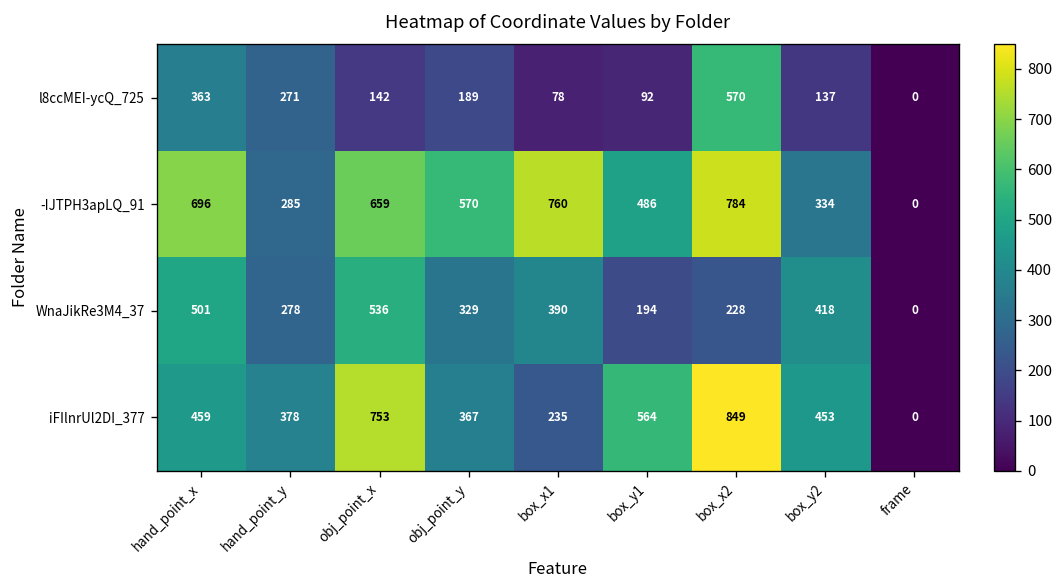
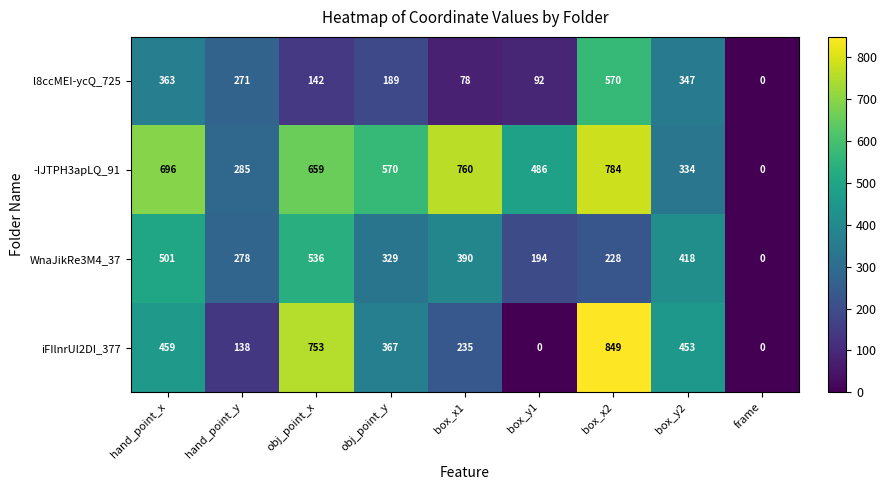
l8ccMEI-ycQ_725, box_y2: 137 -> 347
iFIlnrUl2DI_377, hand_point_y: 378 -> 138
iFIlnrUl2DI_377, box_y1: 564 -> 0
